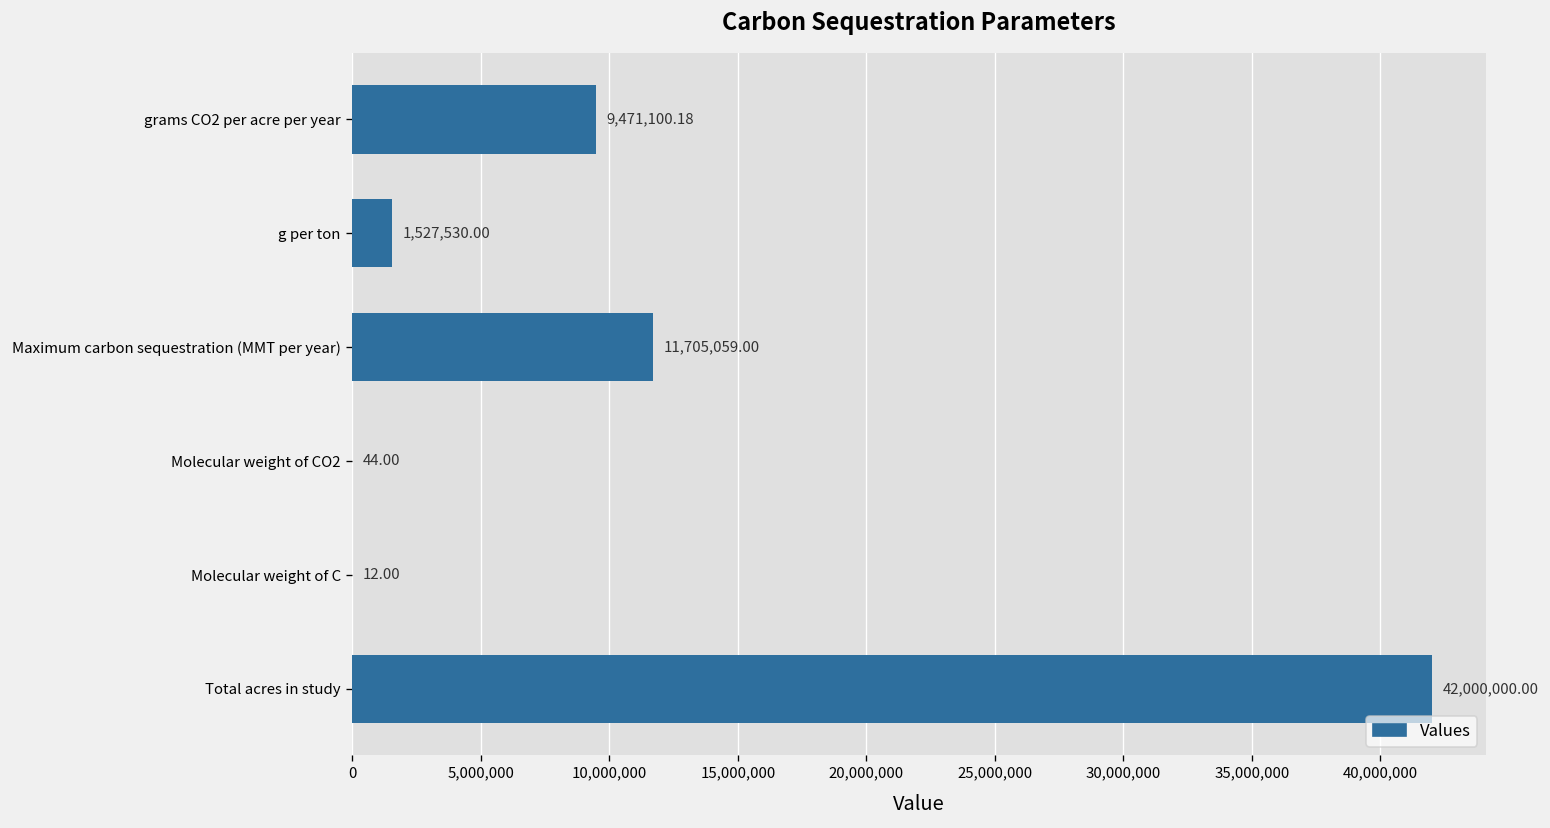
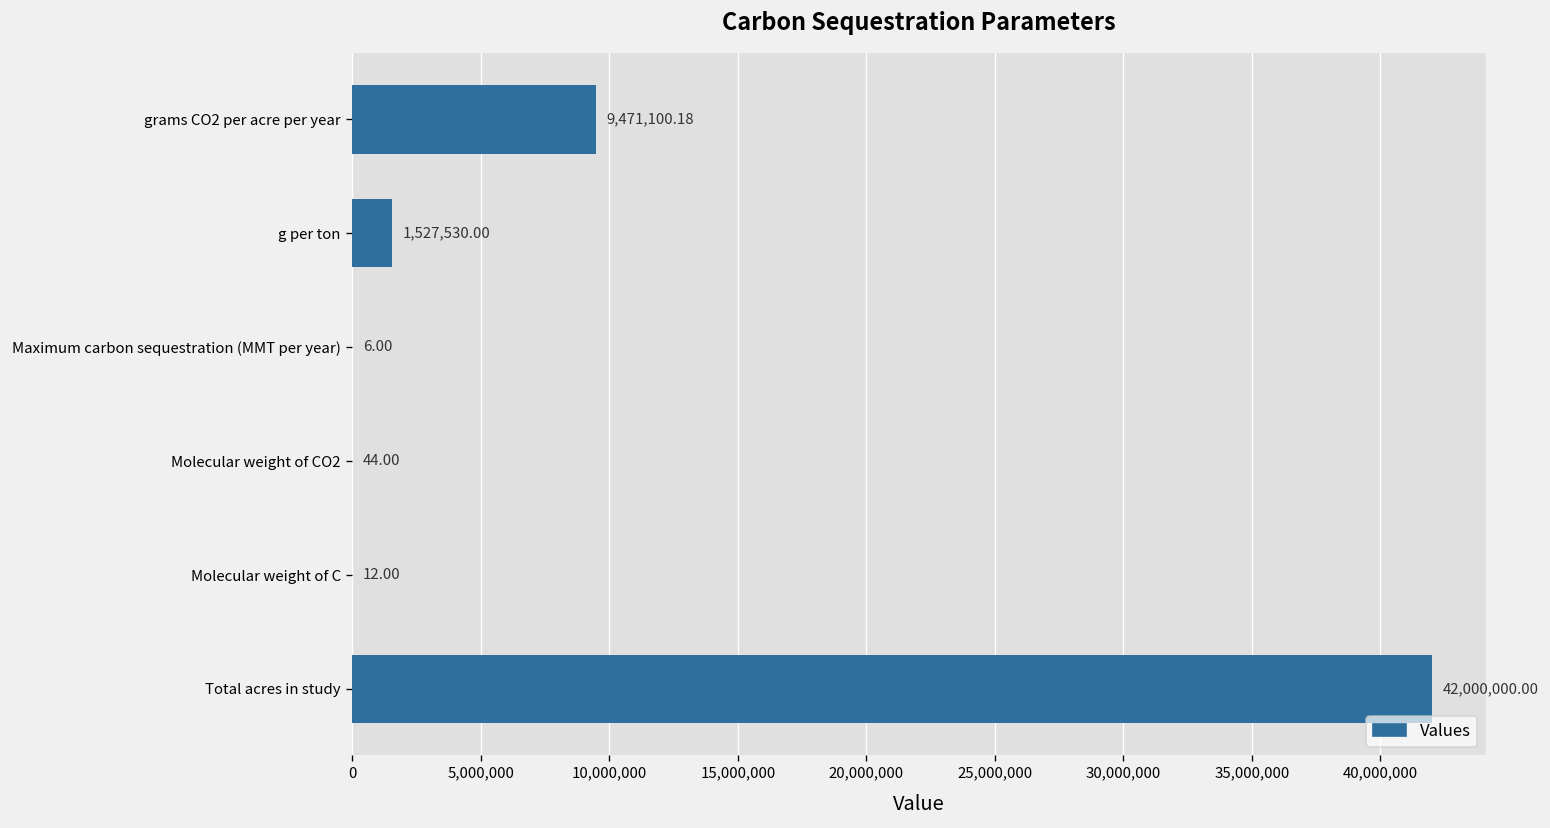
Maximum carbon sequestration (MMT per year): 11,705,059.00 -> 6.00
